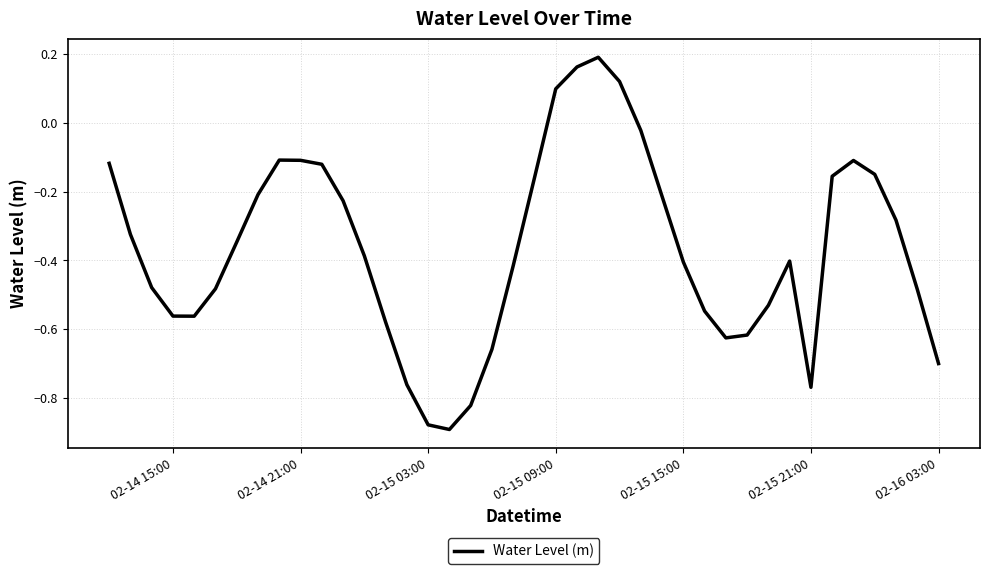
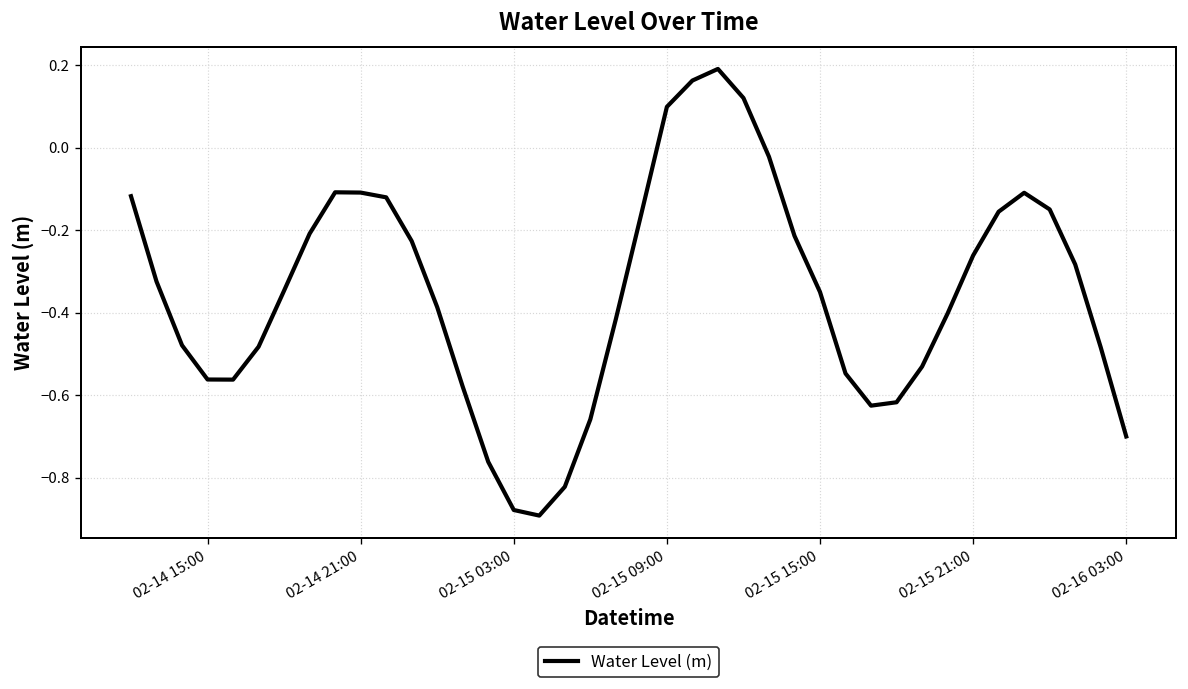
02-15 15:00: -0.40 -> -0.35
02-15 21:00: -0.77 -> -0.26
